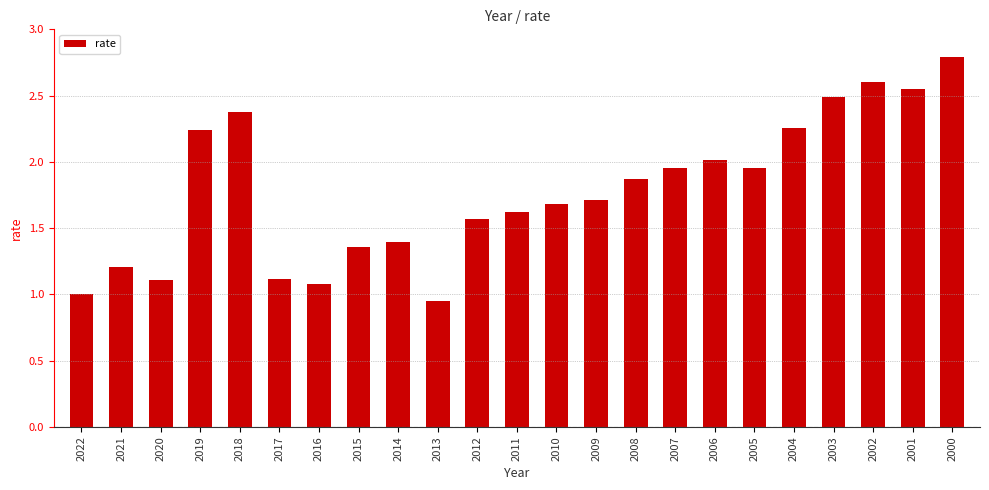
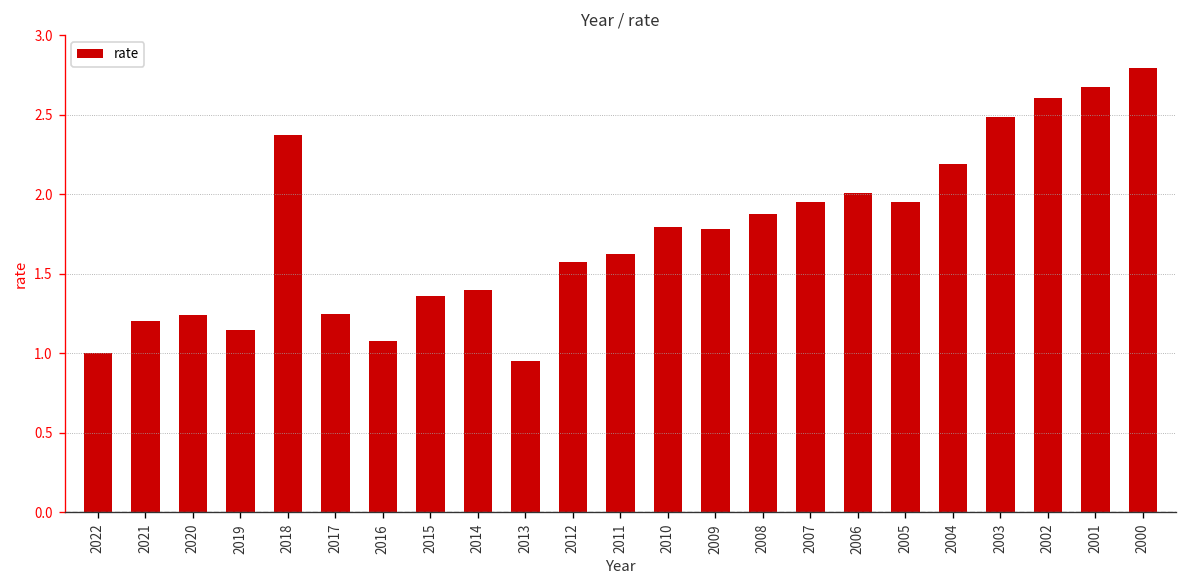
2020: 1.11 -> 1.24
2019: 2.24 -> 1.14
2017: 1.12 -> 1.24
2010: 1.68 -> 1.79
2009: 1.71 -> 1.78
2004: 2.26 -> 2.19
2001: 2.55 -> 2.68
